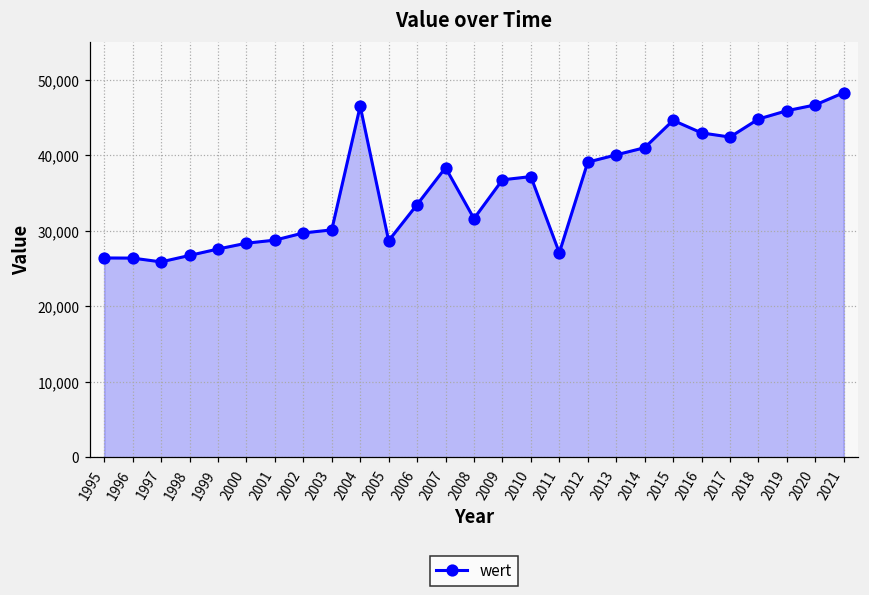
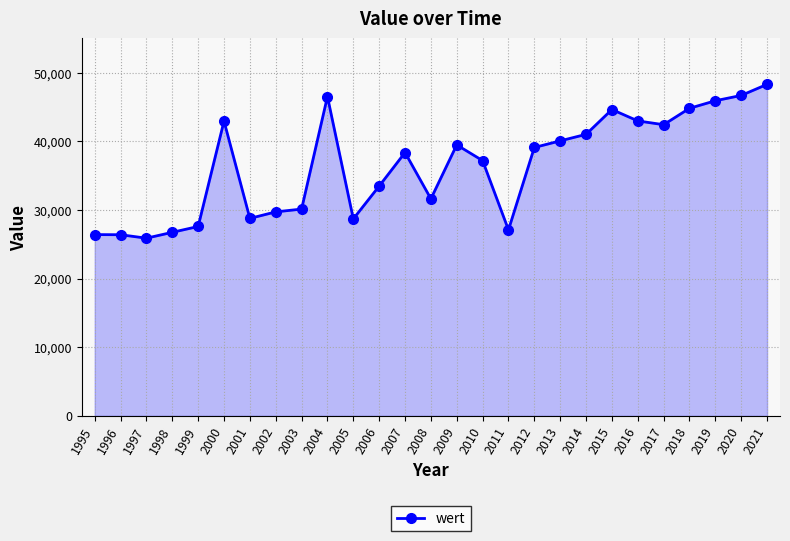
2000: 28,000 -> 43,000
2009: 37,000 -> 39,000
